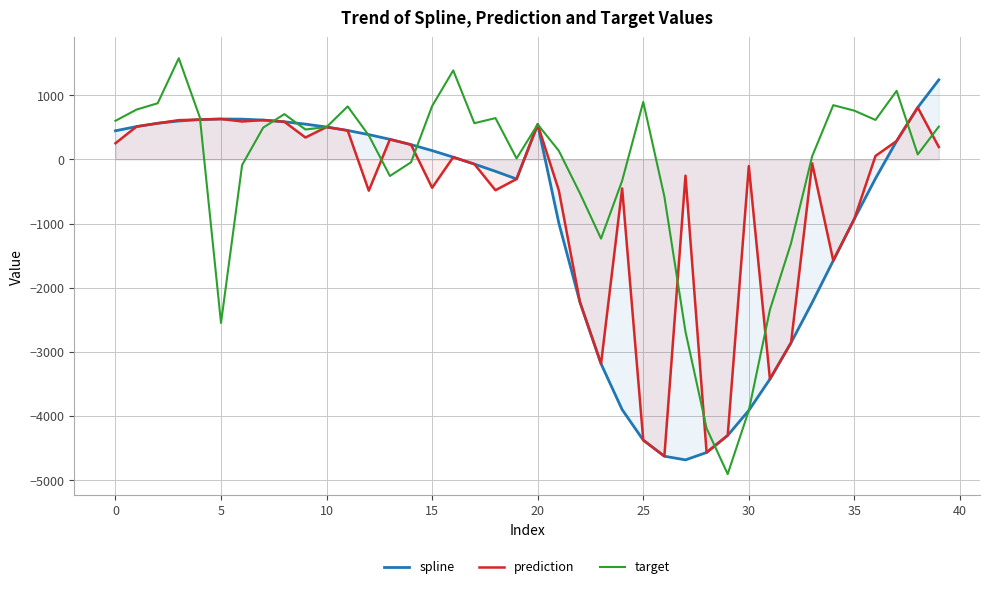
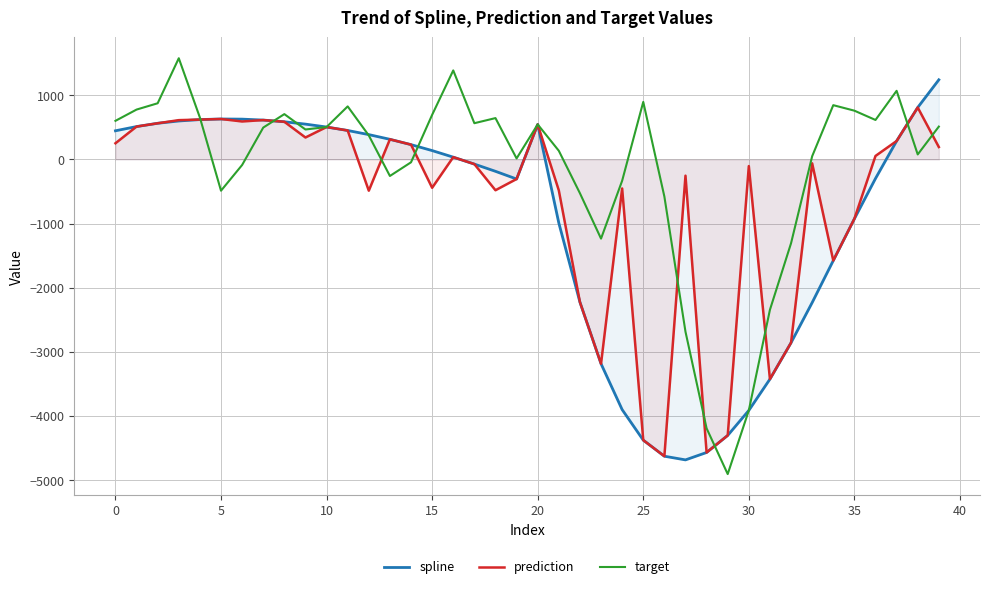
target, 5: -2500 -> -500
target, 15: 800 -> 700
